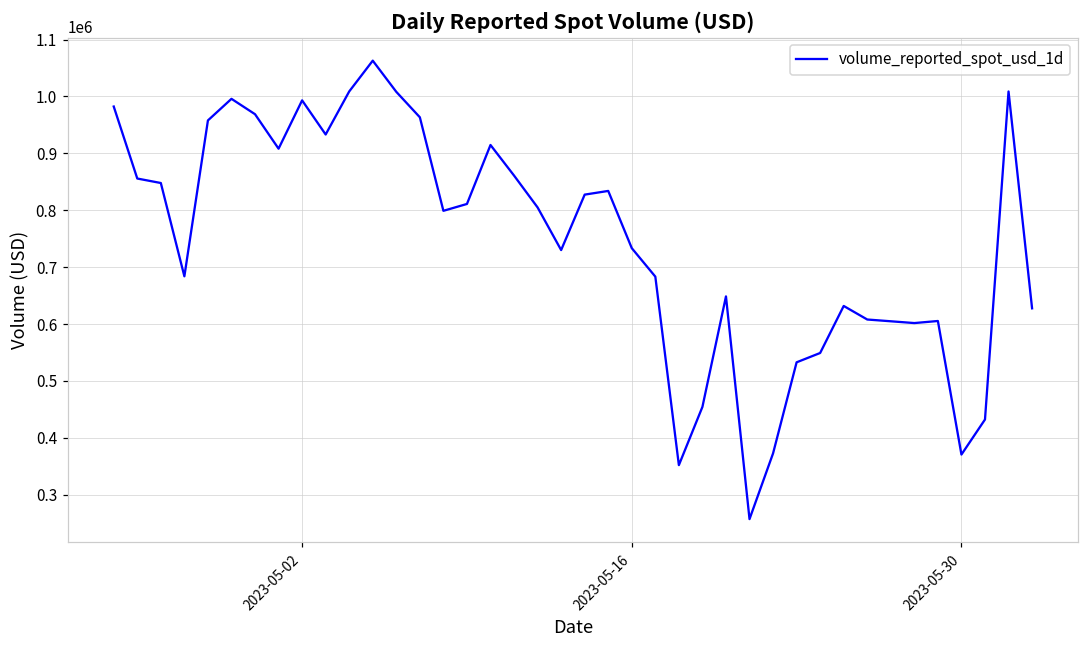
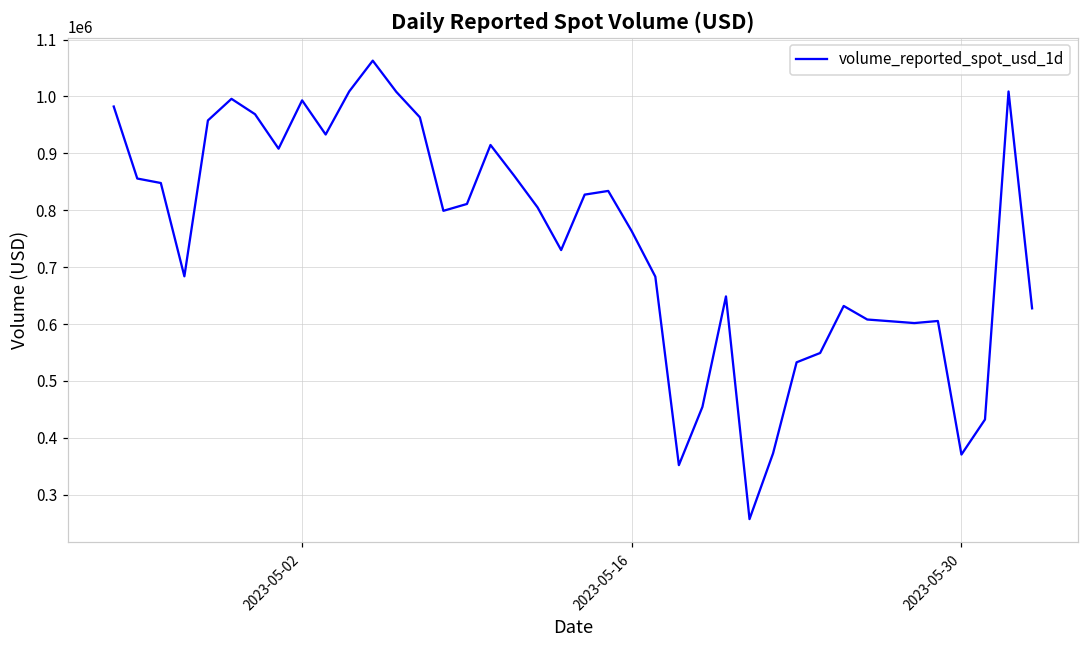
2023-05-16: 730000 -> 760000
